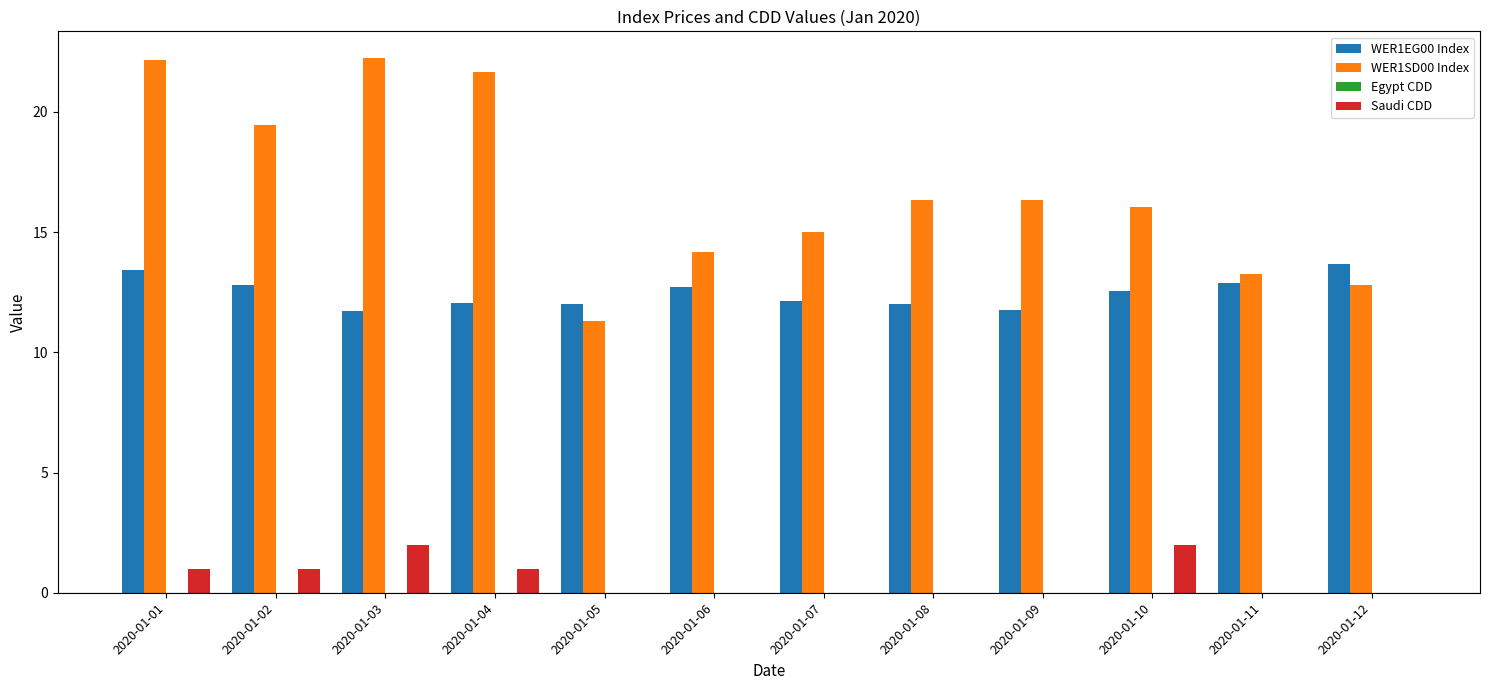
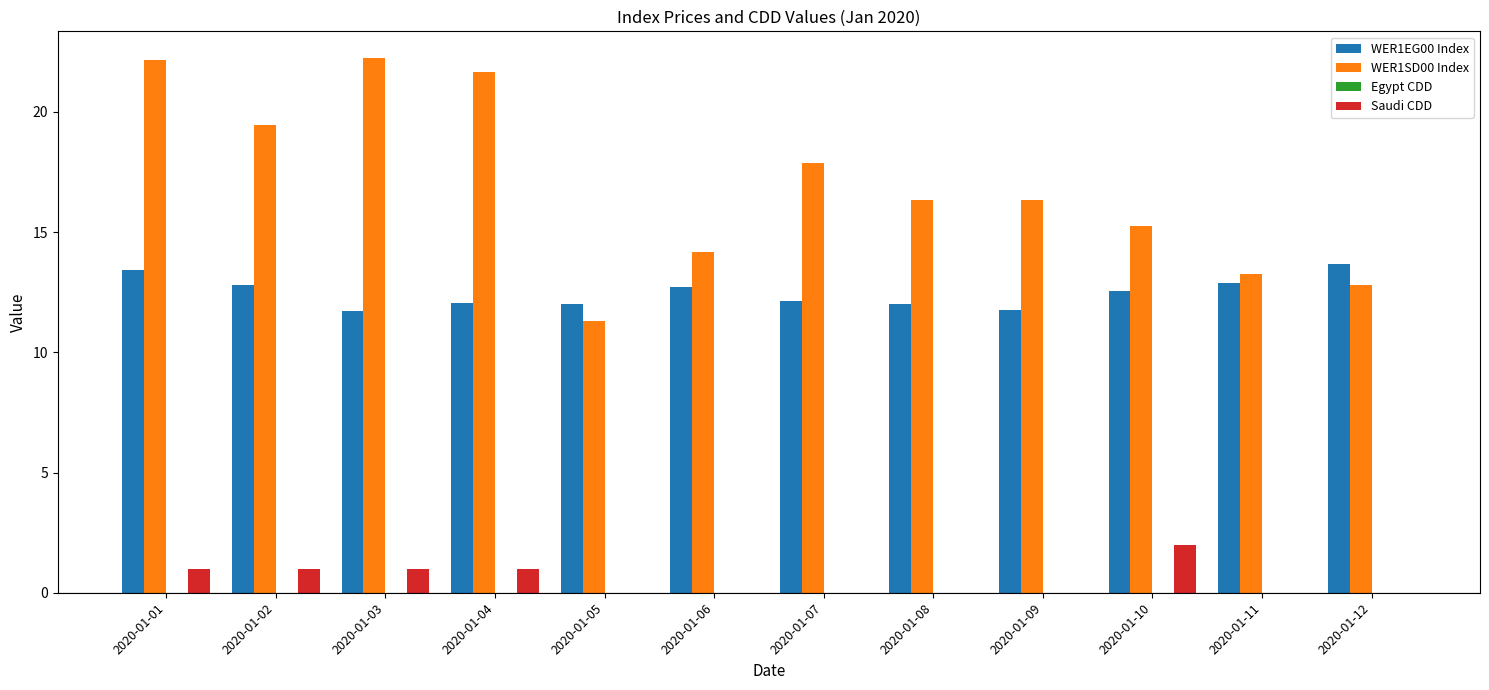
Saudi CDD, 2020-01-03: 2 -> 1
WER1SD00 Index, 2020-01-07: 15.0 -> 17.9
WER1SD00 Index, 2020-01-10: 16.1 -> 15.2
